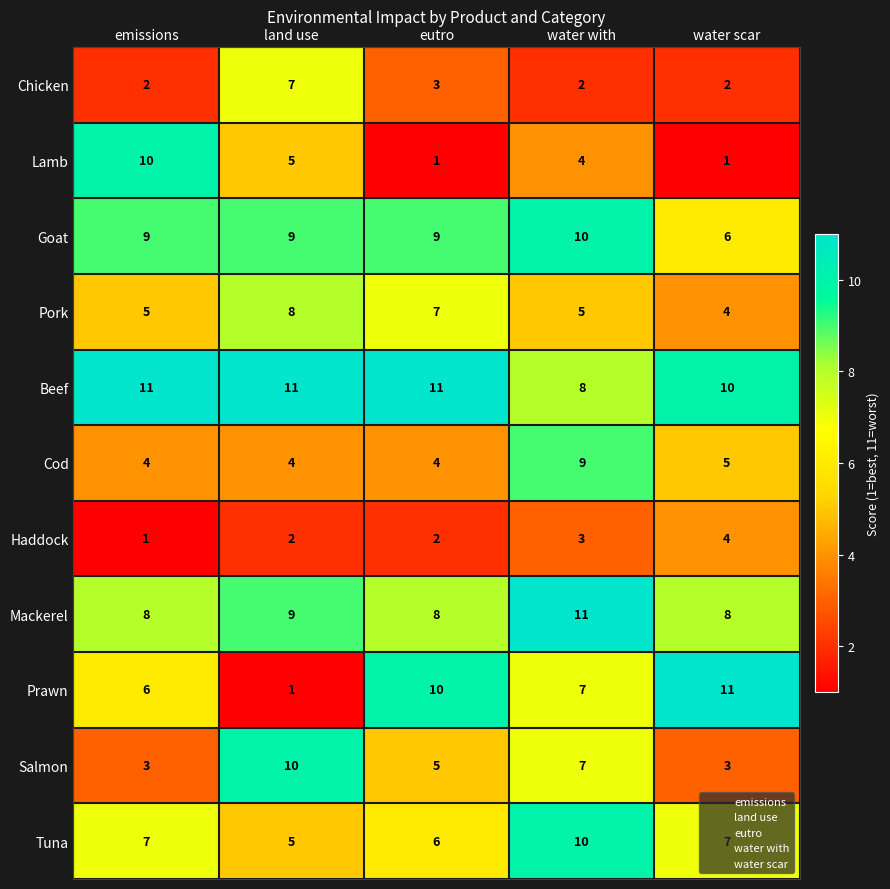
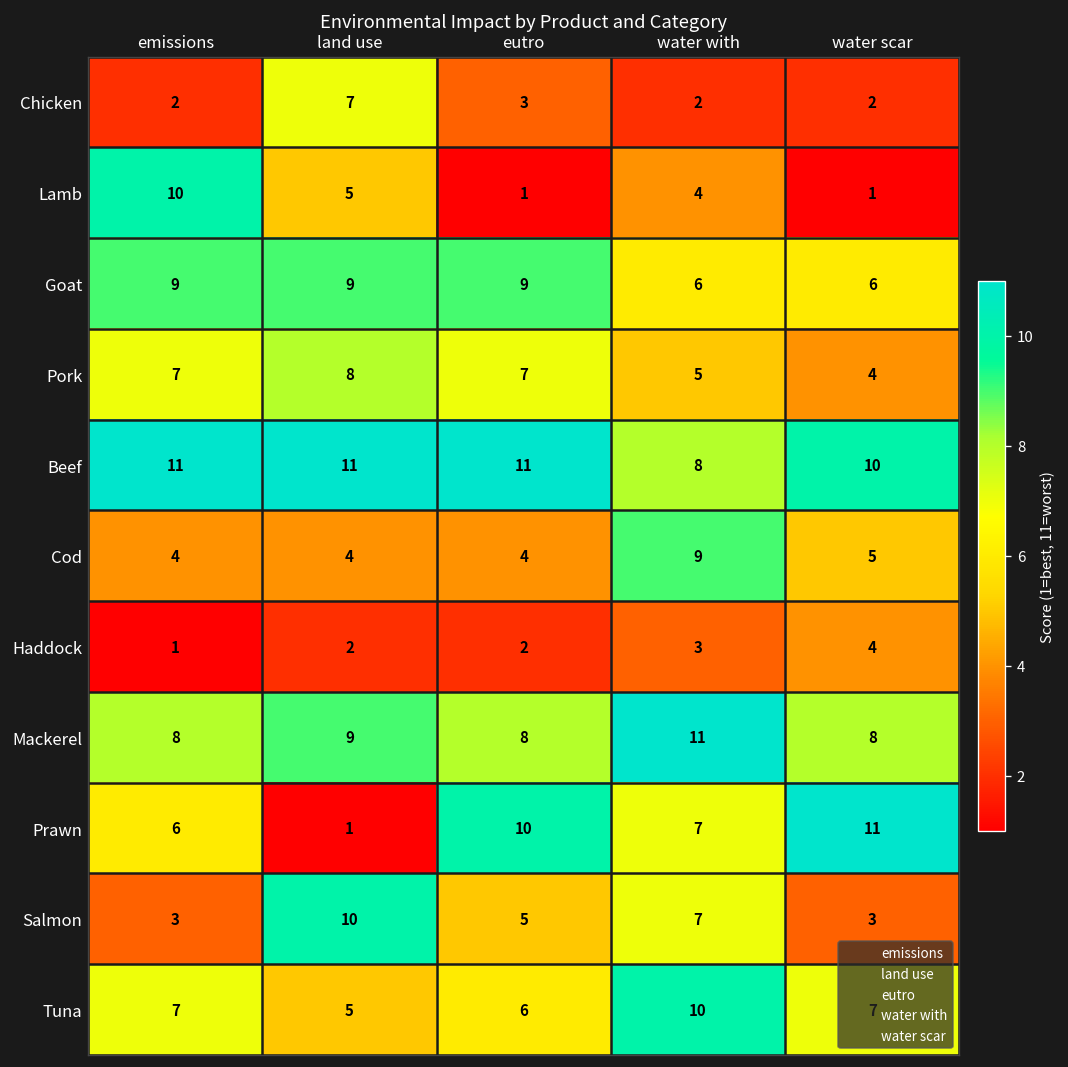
Goat, water with: 10 -> 6
Pork, emissions: 5 -> 7
